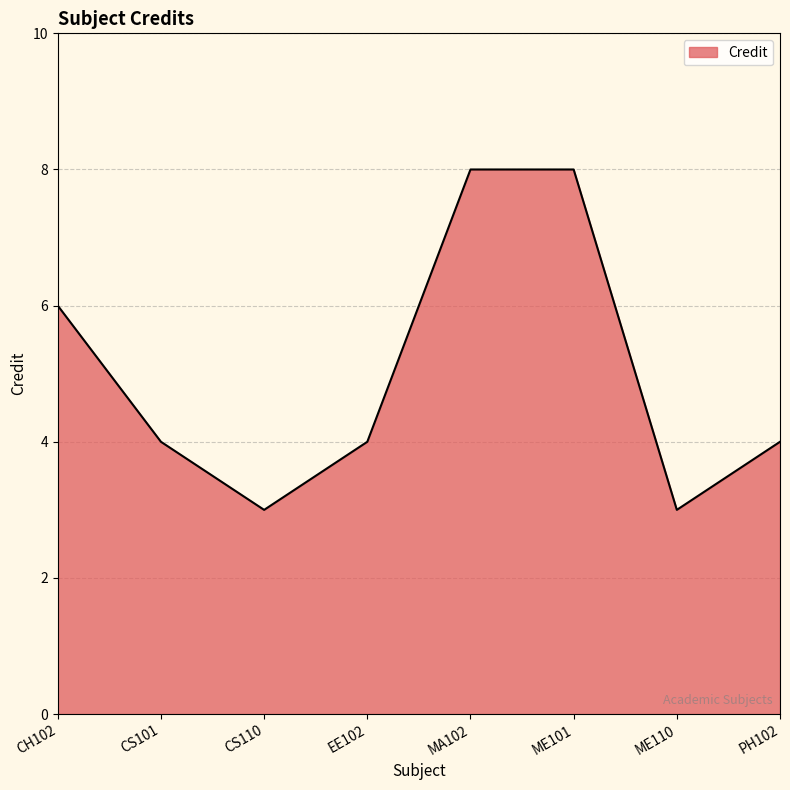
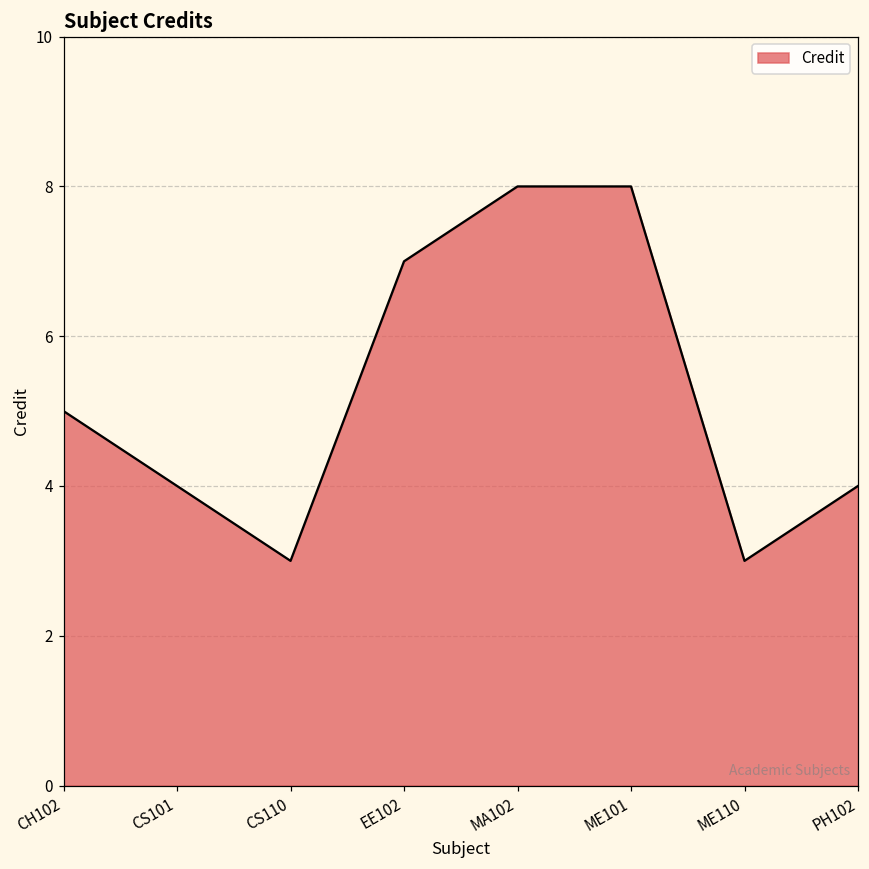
CH102: 6 -> 5
EE102: 4 -> 7
